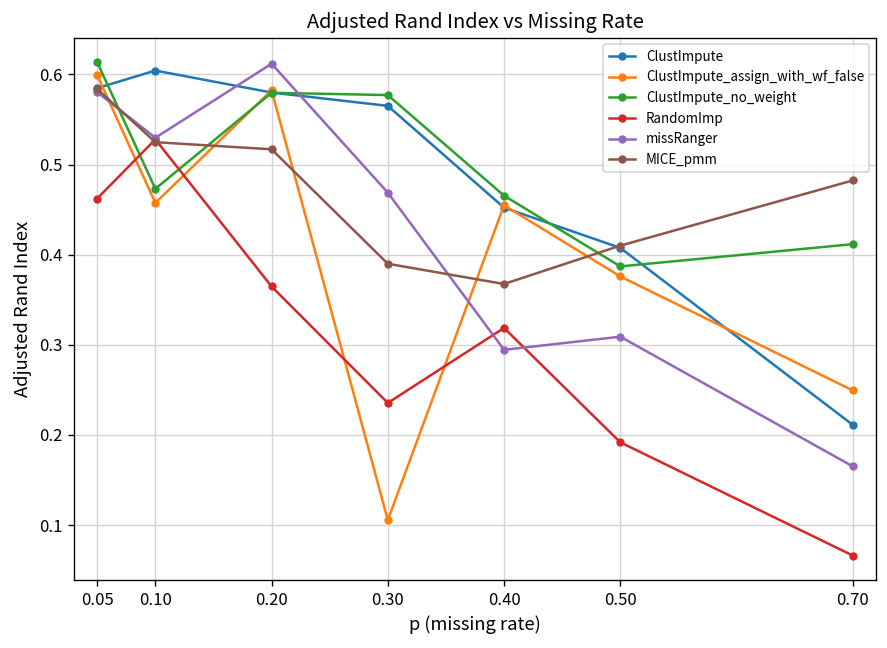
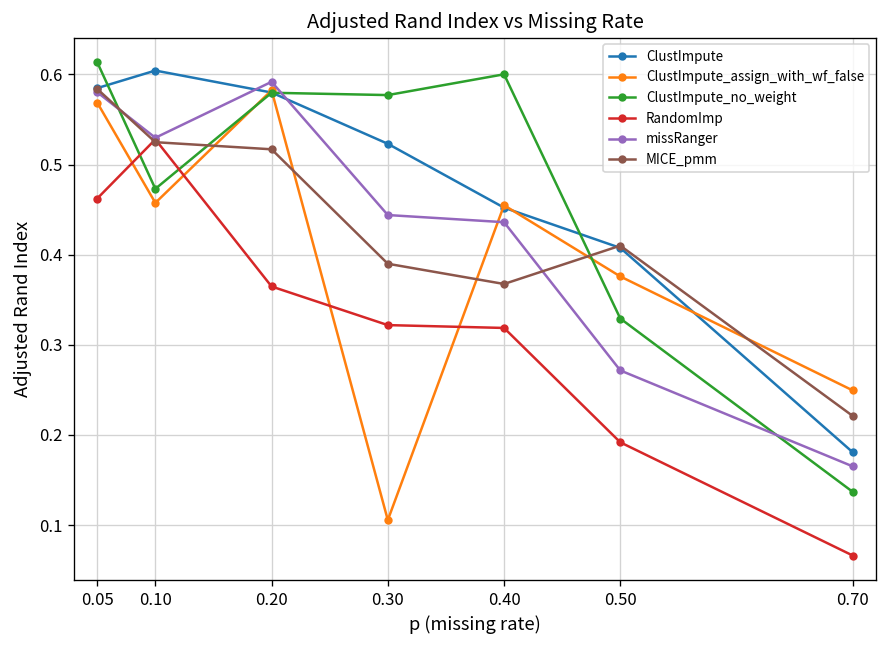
ClustImpute_assign_with_wf_false, 0.05: 0.60 -> 0.57
missRanger, 0.20: 0.61 -> 0.59
ClustImpute, 0.30: 0.57 -> 0.52
RandomImp, 0.30: 0.24 -> 0.32
missRanger, 0.30: 0.47 -> 0.44
ClustImpute_no_weight, 0.40: 0.47 -> 0.60
missRanger, 0.40: 0.29 -> 0.44
ClustImpute_no_weight, 0.50: 0.39 -> 0.33
missRanger, 0.50: 0.31 -> 0.27
ClustImpute, 0.70: 0.21 -> 0.18
ClustImpute_no_weight, 0.70: 0.41 -> 0.14
MICE_pmm, 0.70: 0.48 -> 0.22
